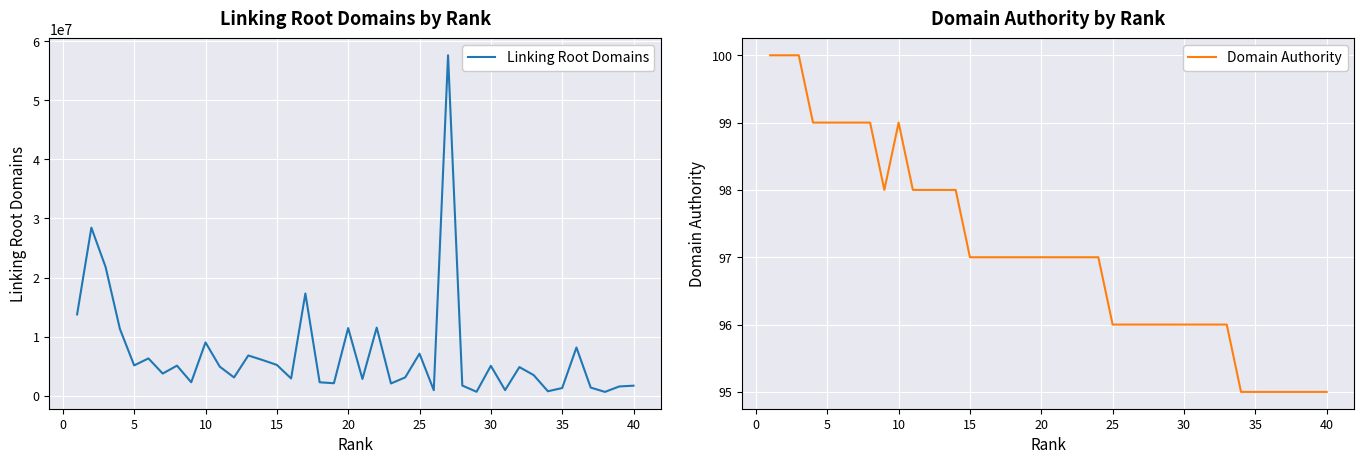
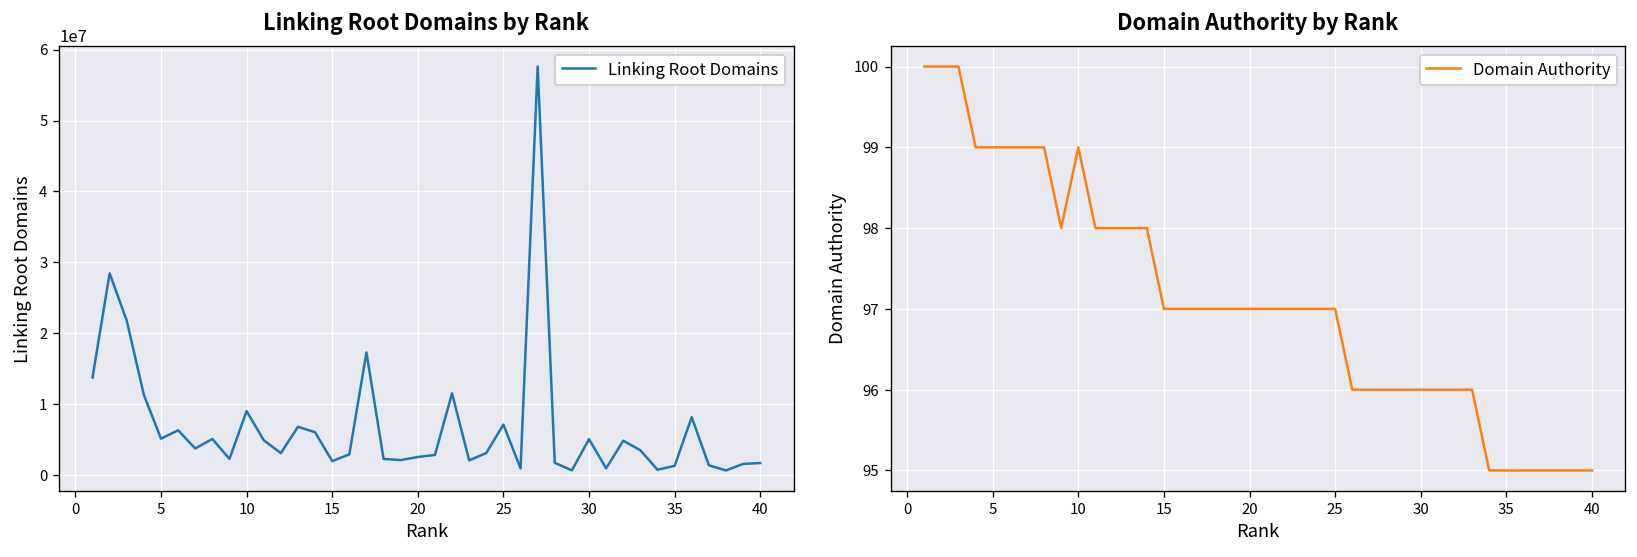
Linking Root Domains by Rank, 15: 5000000 -> 2000000
Linking Root Domains by Rank, 20: 11000000 -> 3000000
Domain Authority by Rank, 25: 96 -> 97
